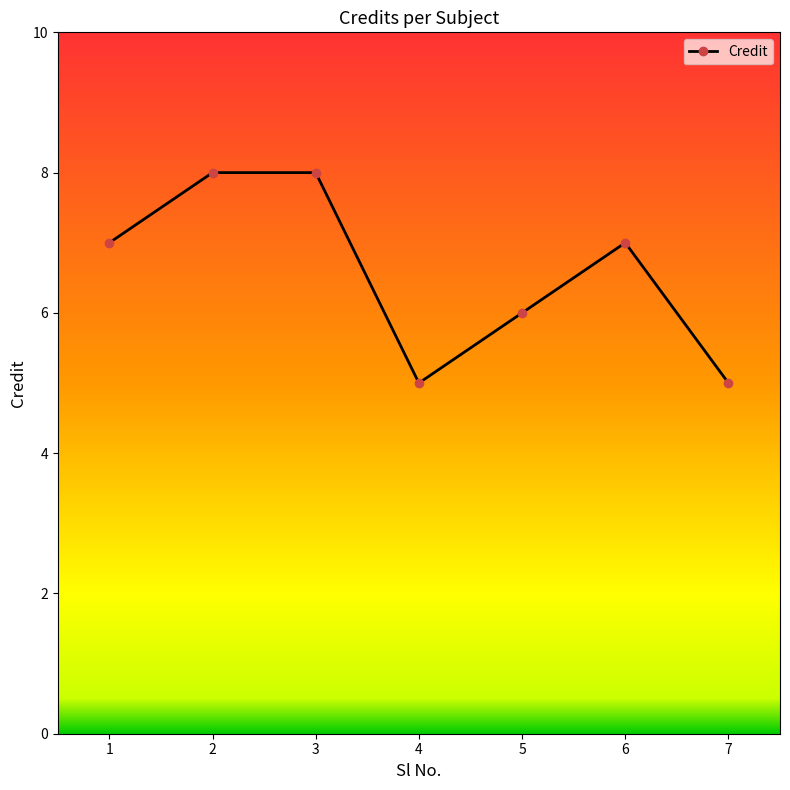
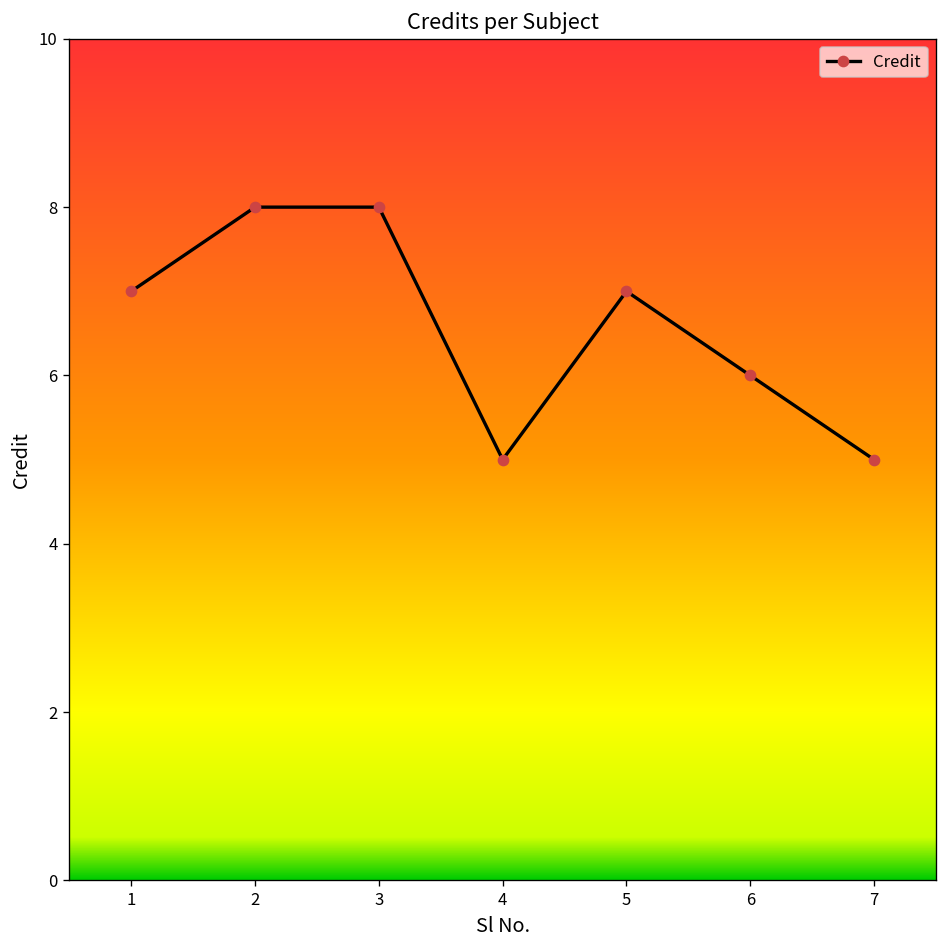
5: 6 -> 7
6: 7 -> 6
